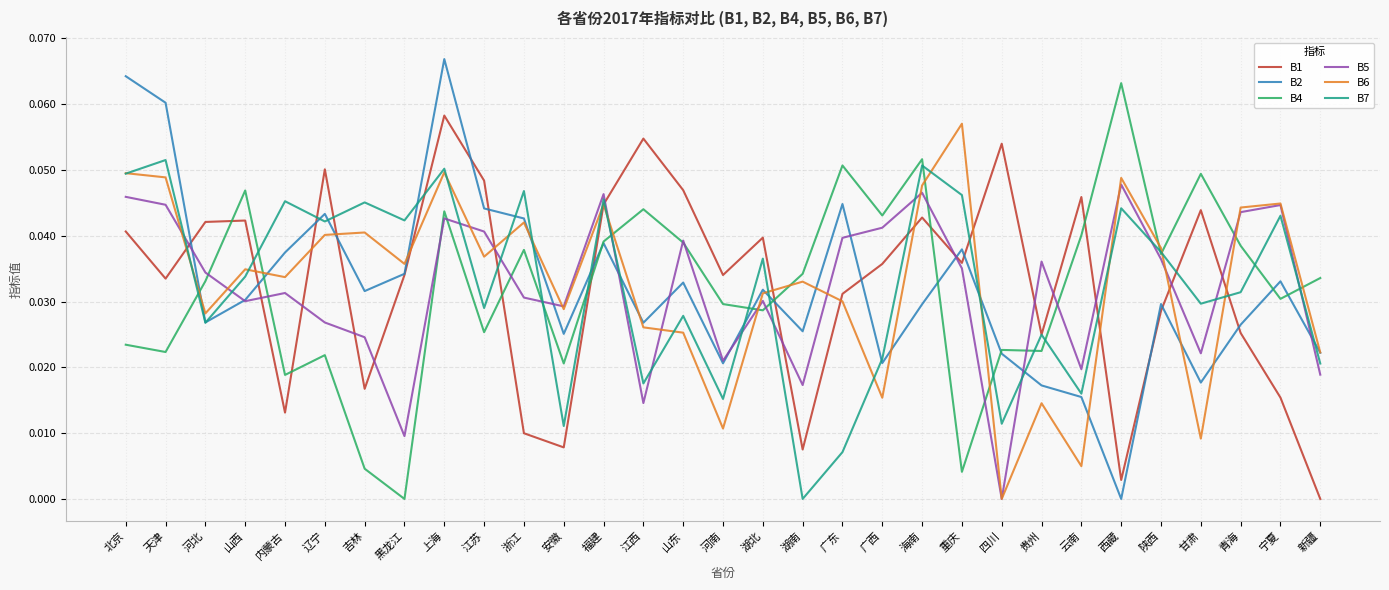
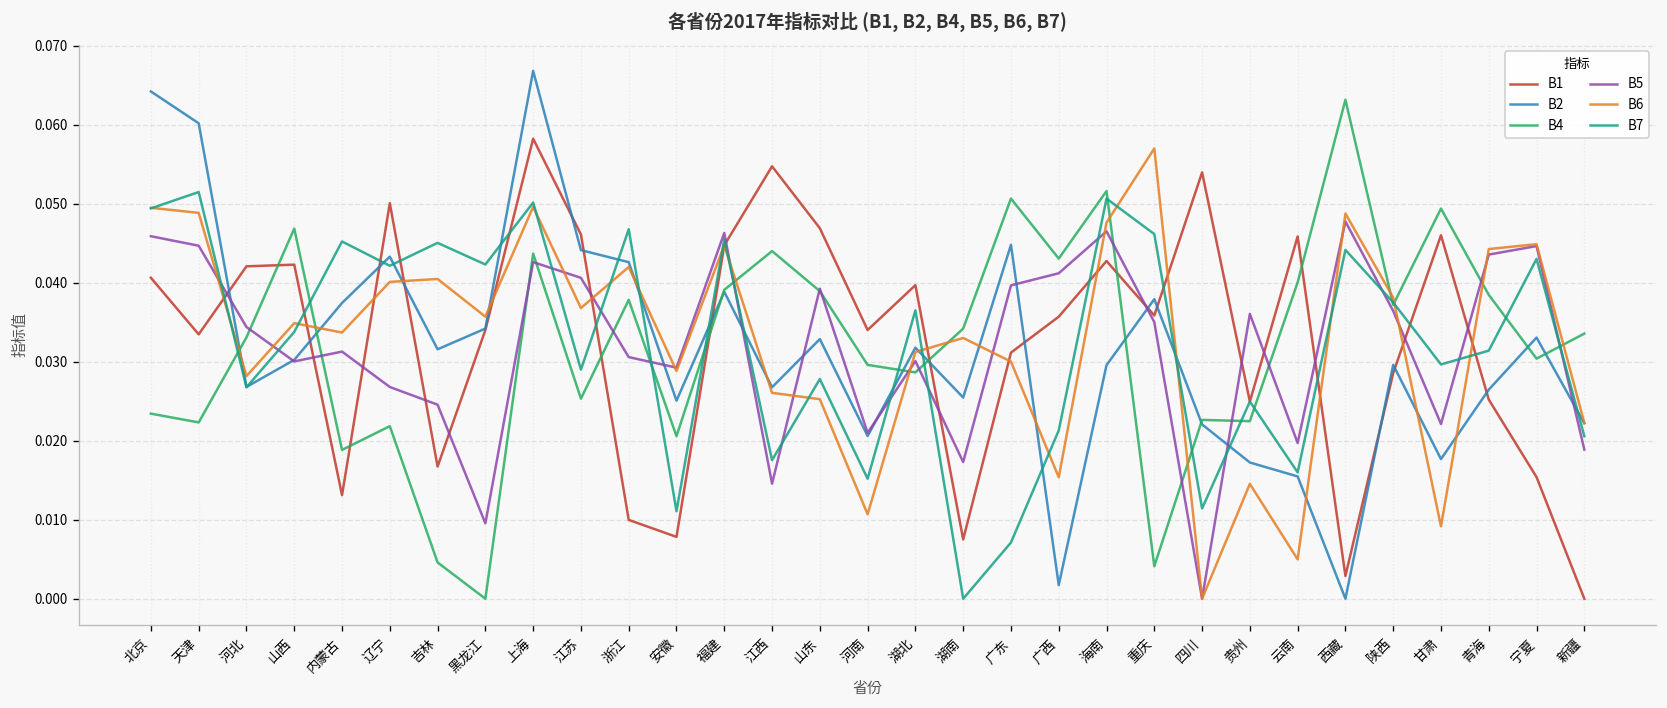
B1, 江苏: 0.048 -> 0.046
B2, 广西: 0.021 -> 0.002
B1, 甘肃: 0.044 -> 0.046
